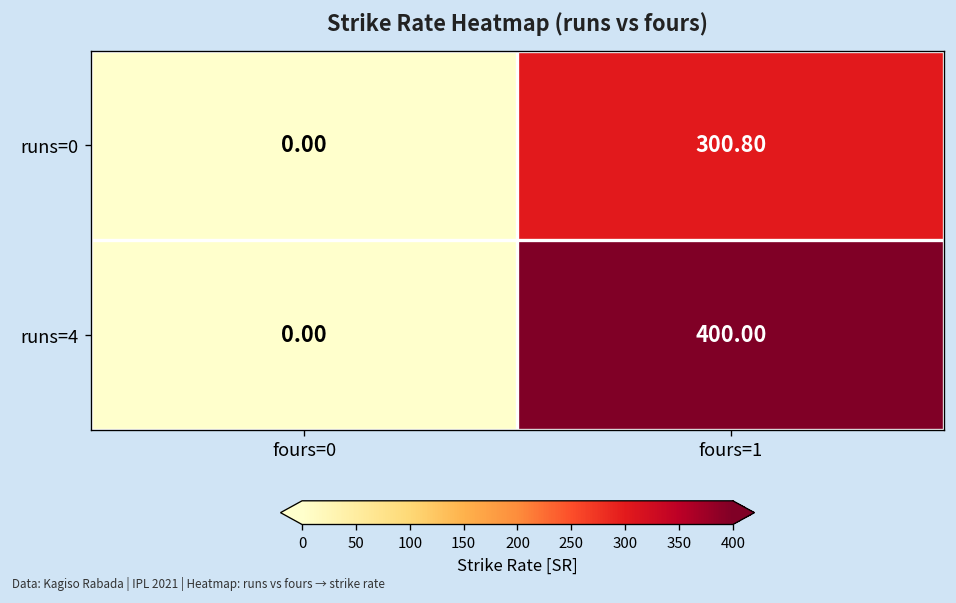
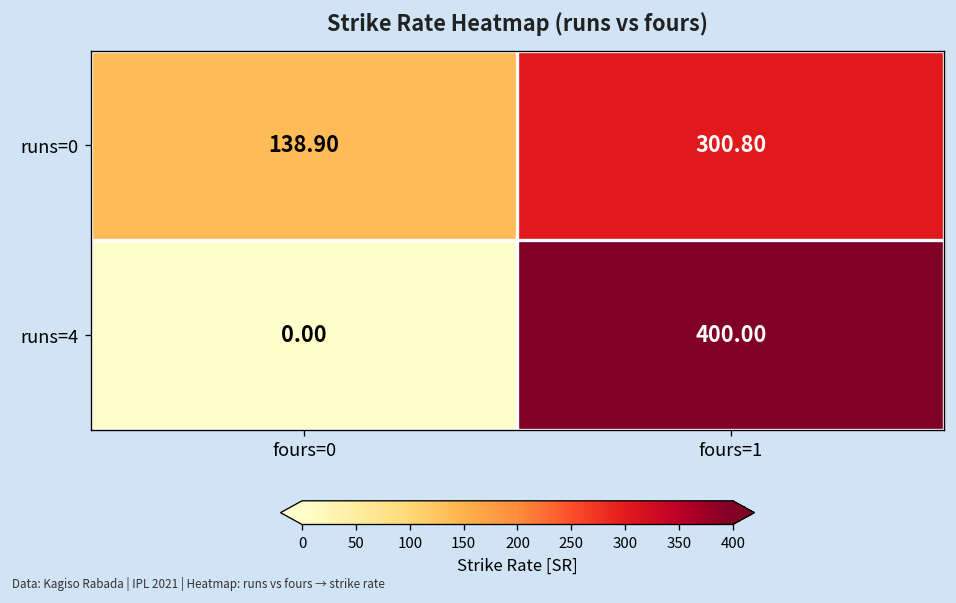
runs=0, fours=0: 0.00 -> 138.90
